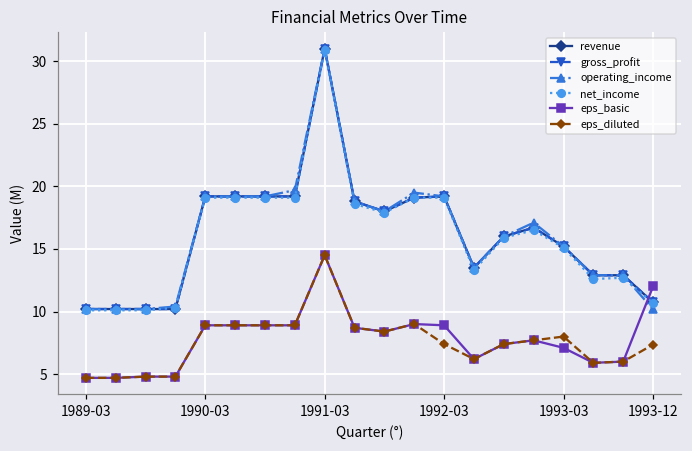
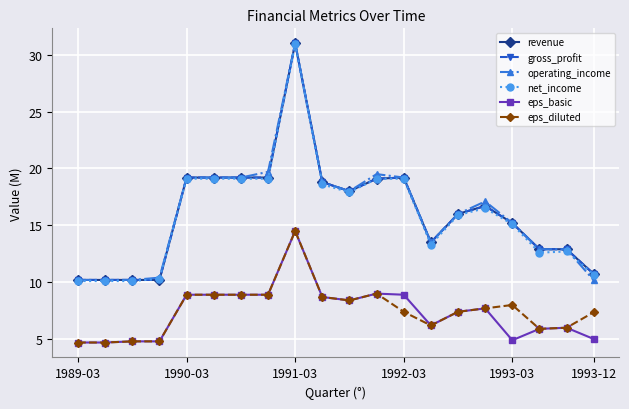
eps_basic, 1993-03: 7.1 -> 4.9
eps_basic, 1993-12: 12.0 -> 5.0
